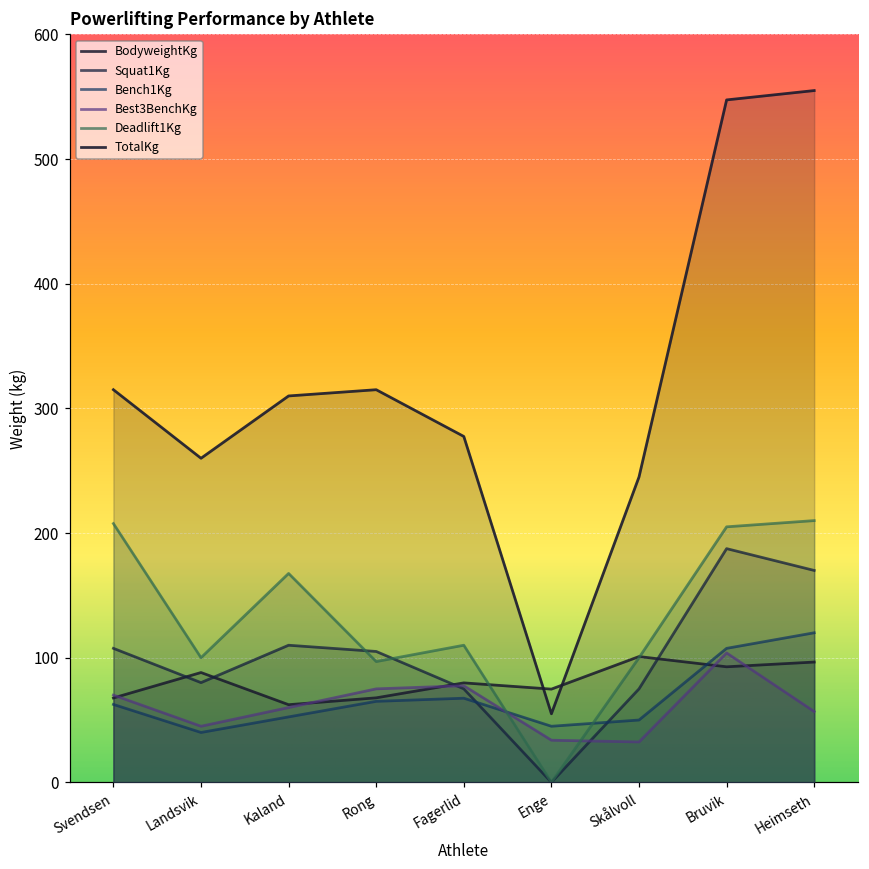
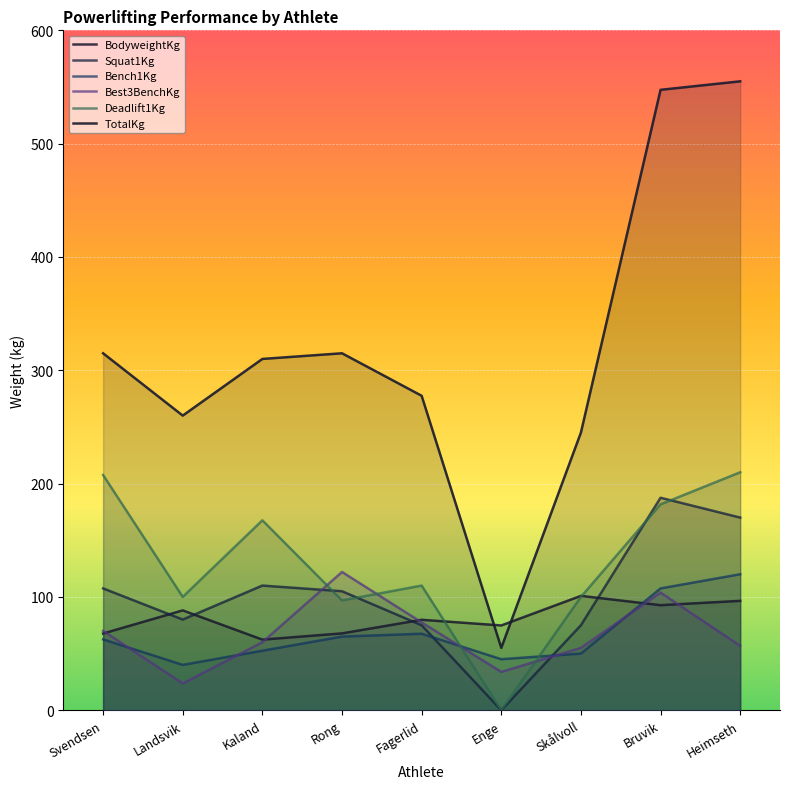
Best3BenchKg, Landsvik: 45 -> 24
Best3BenchKg, Rong: 75 -> 122
Best3BenchKg, Skålvoll: 32 -> 55
Deadlift1Kg, Bruvik: 205 -> 182
